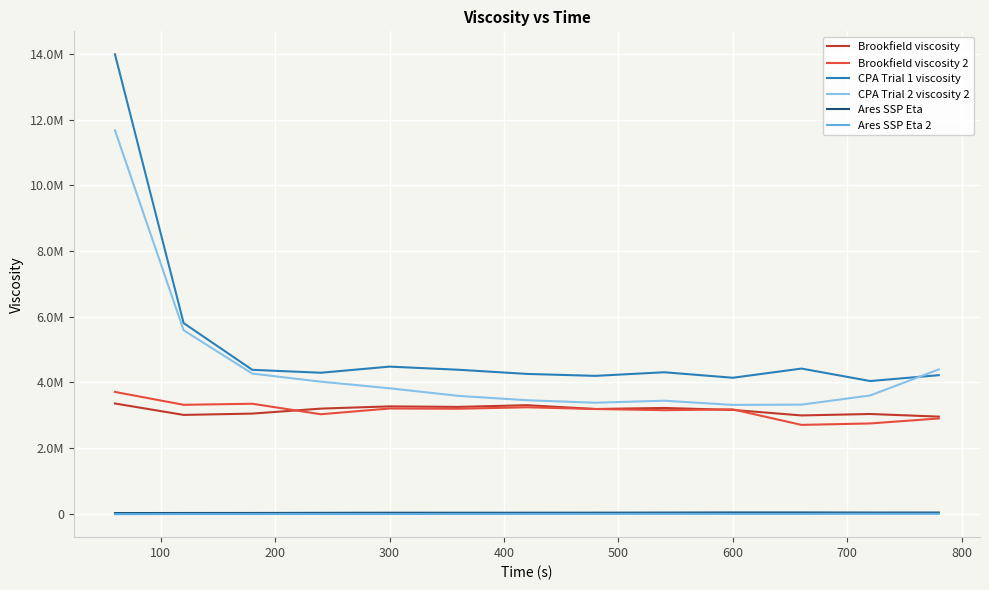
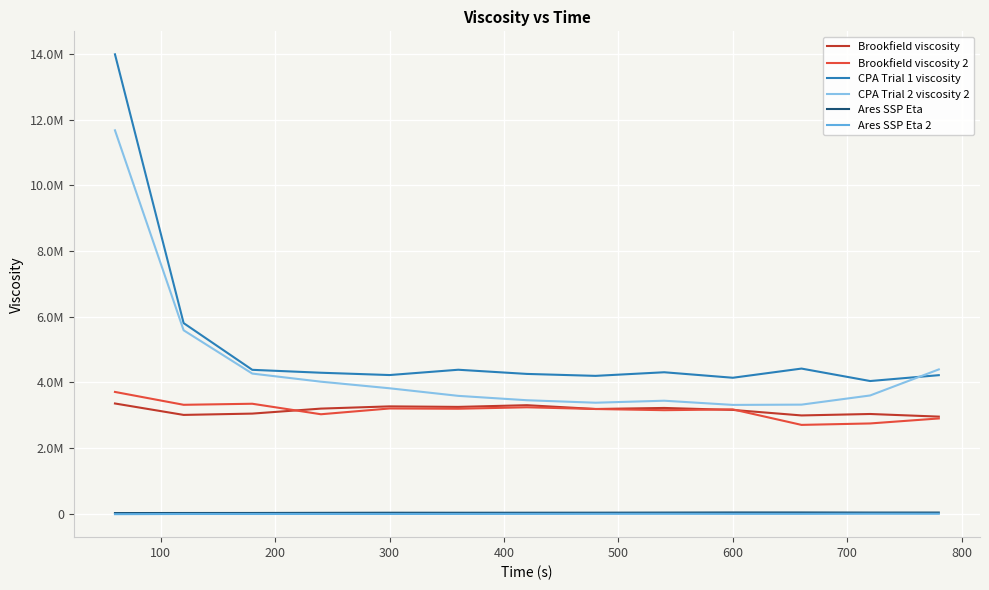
CPA Trial 1 viscosity, 300: 4500000 -> 4200000
